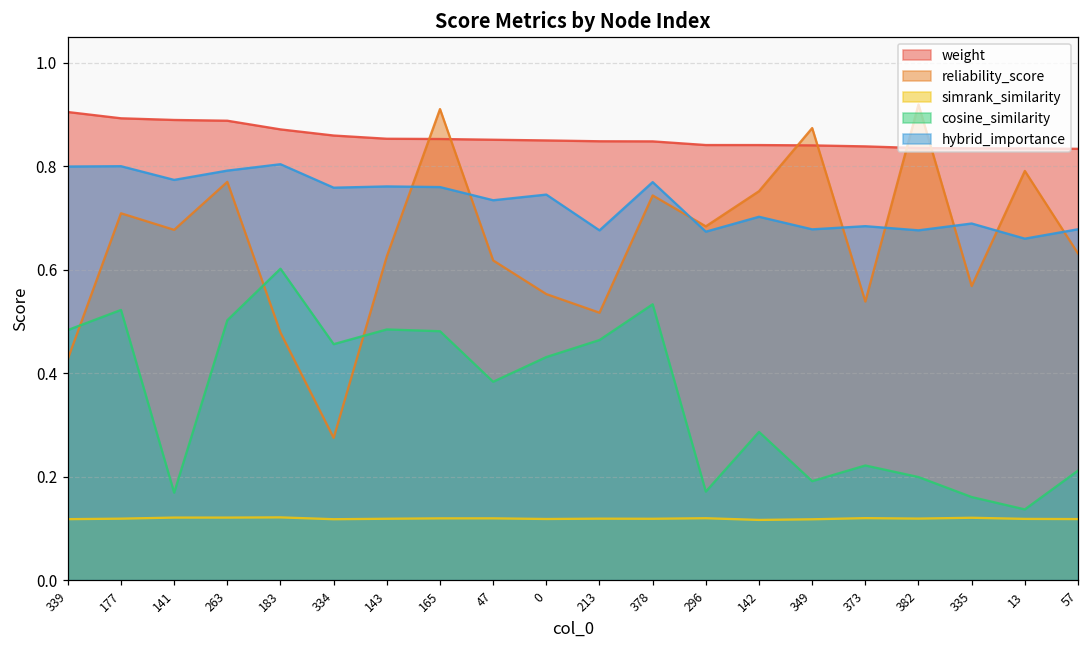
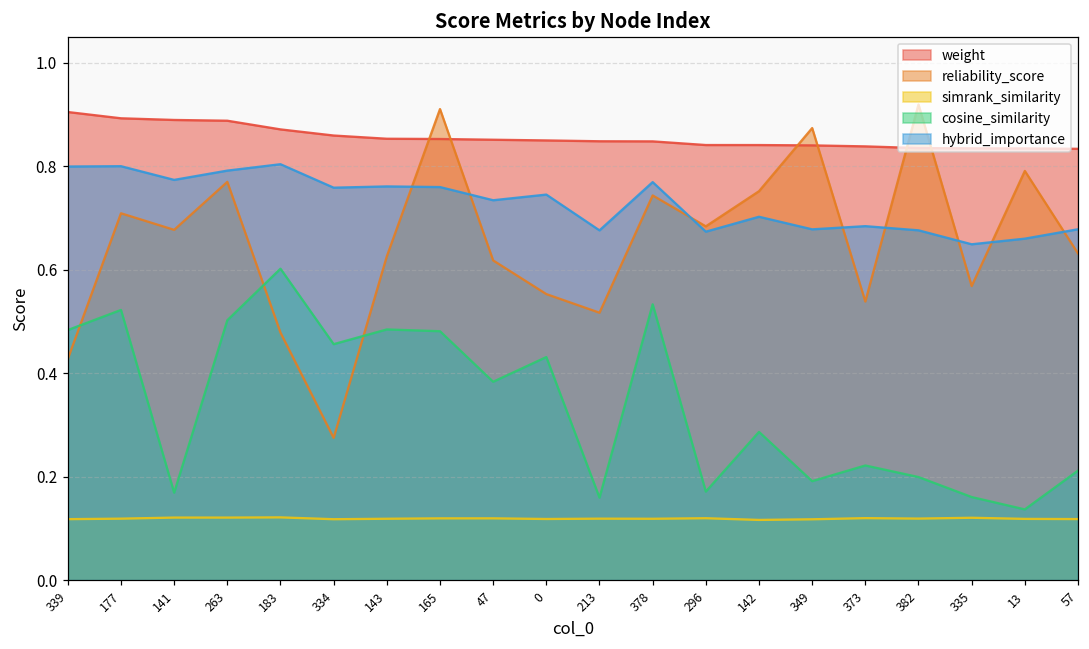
cosine_similarity, 213: 0.46 -> 0.16
hybrid_importance, 335: 0.69 -> 0.65
